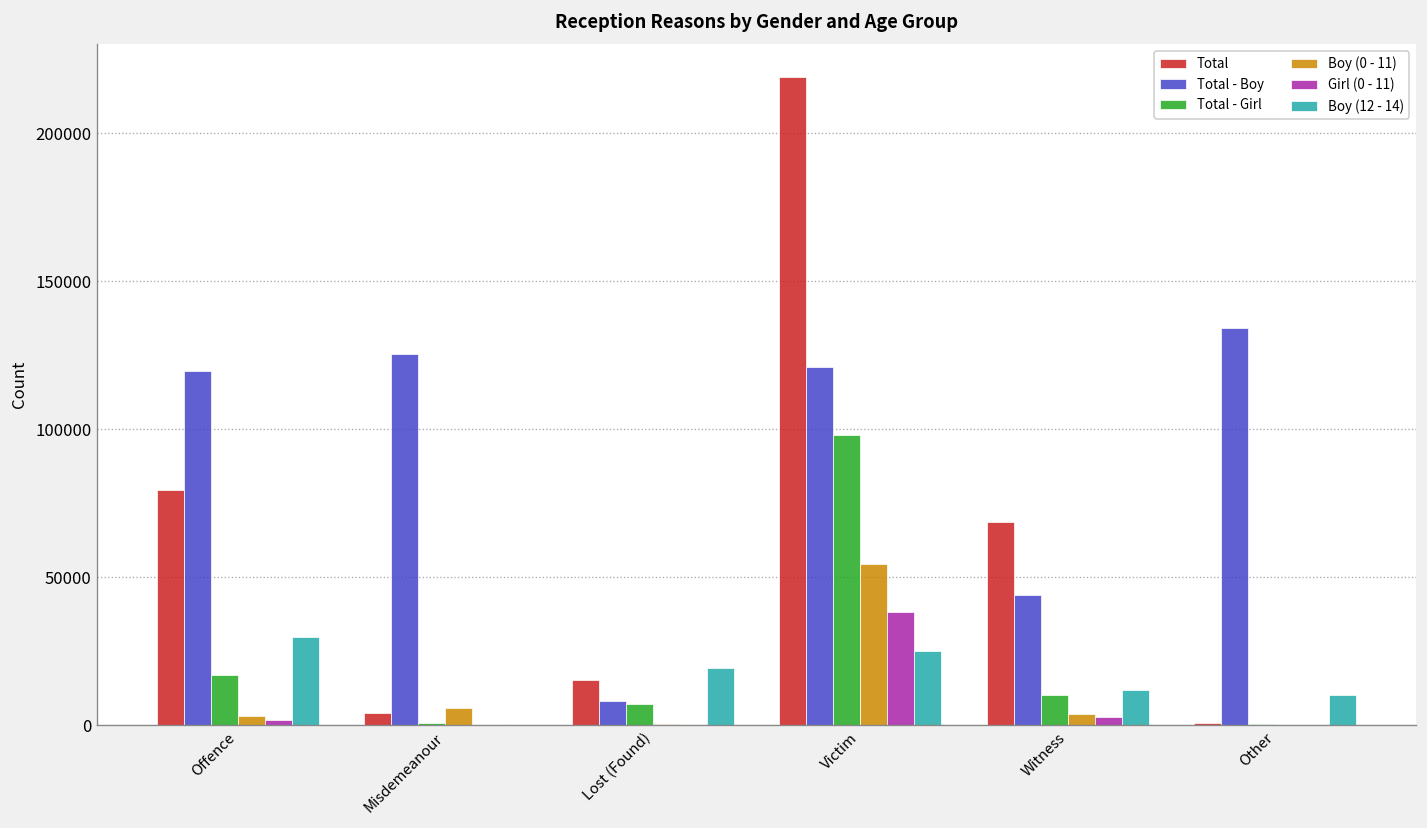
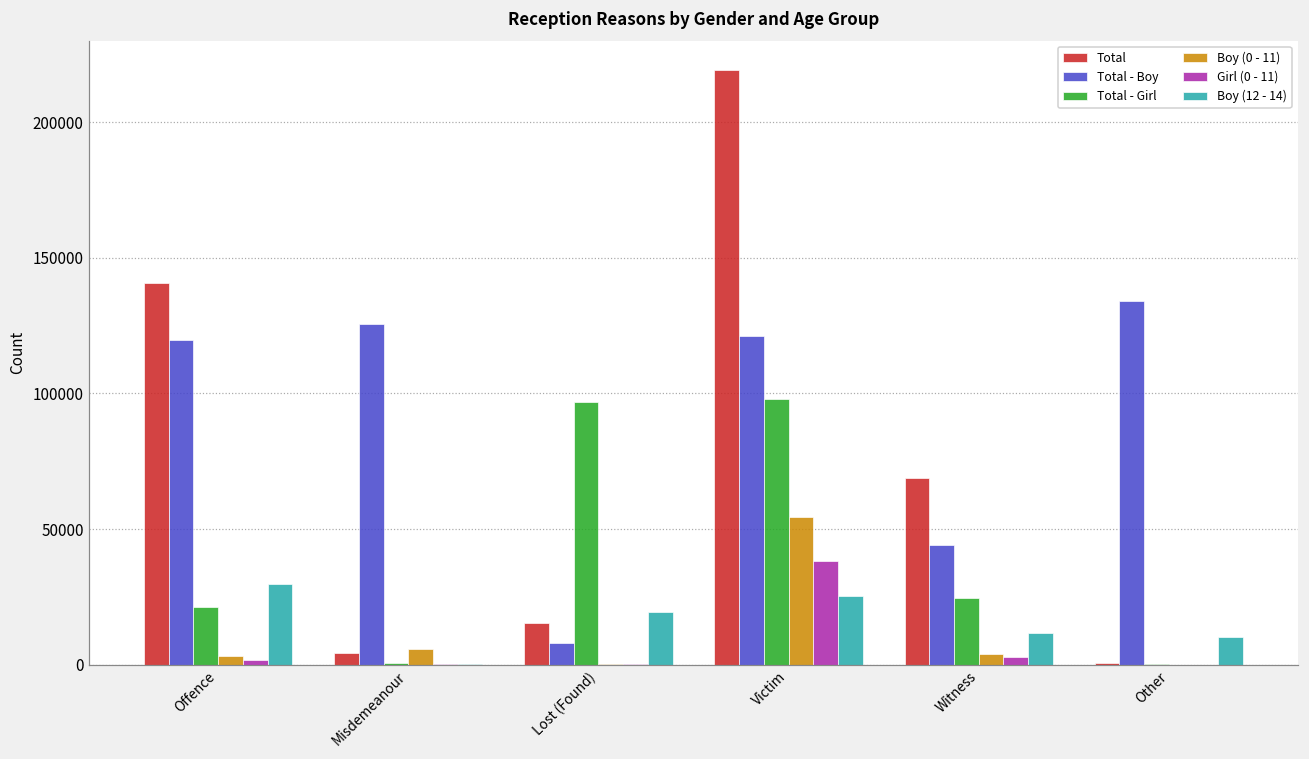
Total, Offence: 80000 -> 141000
Total - Girl, Offence: 17000 -> 21000
Total - Girl, Lost (Found): 7000 -> 97000
Total - Girl, Witness: 10000 -> 25000
